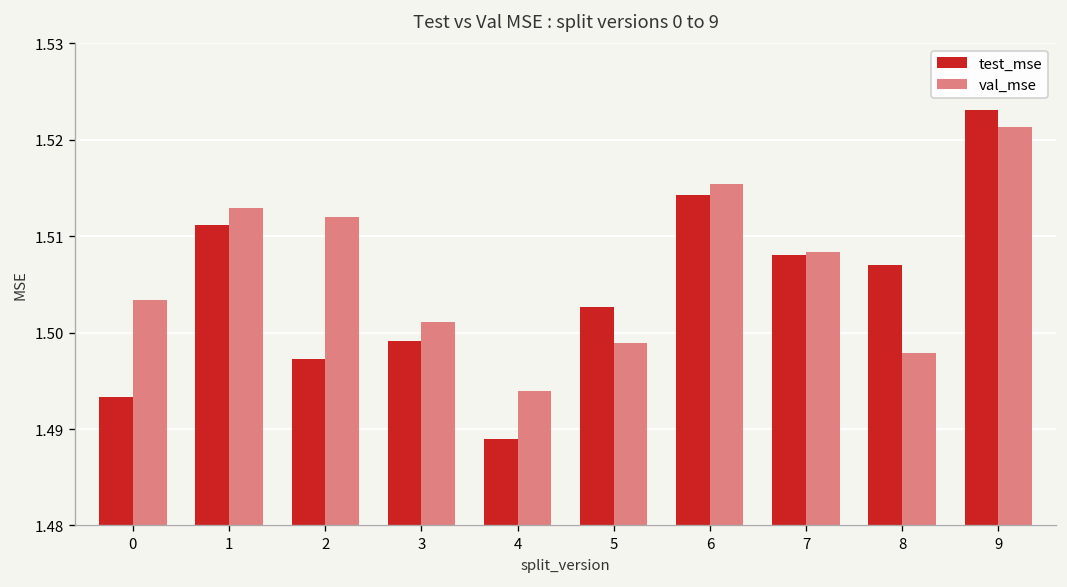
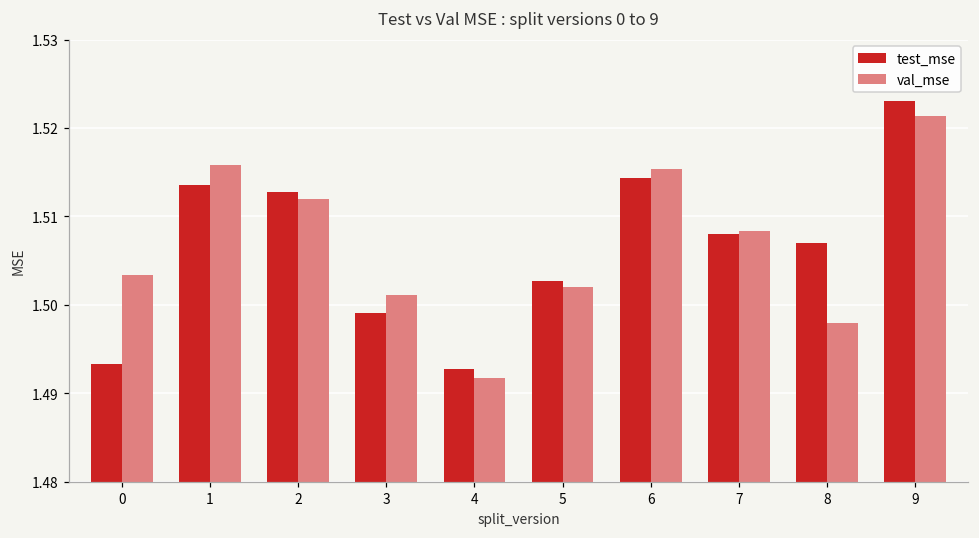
test_mse, 1: 1.511 -> 1.514
val_mse, 1: 1.513 -> 1.516
test_mse, 2: 1.497 -> 1.513
test_mse, 4: 1.489 -> 1.493
val_mse, 4: 1.494 -> 1.492
val_mse, 5: 1.499 -> 1.502
